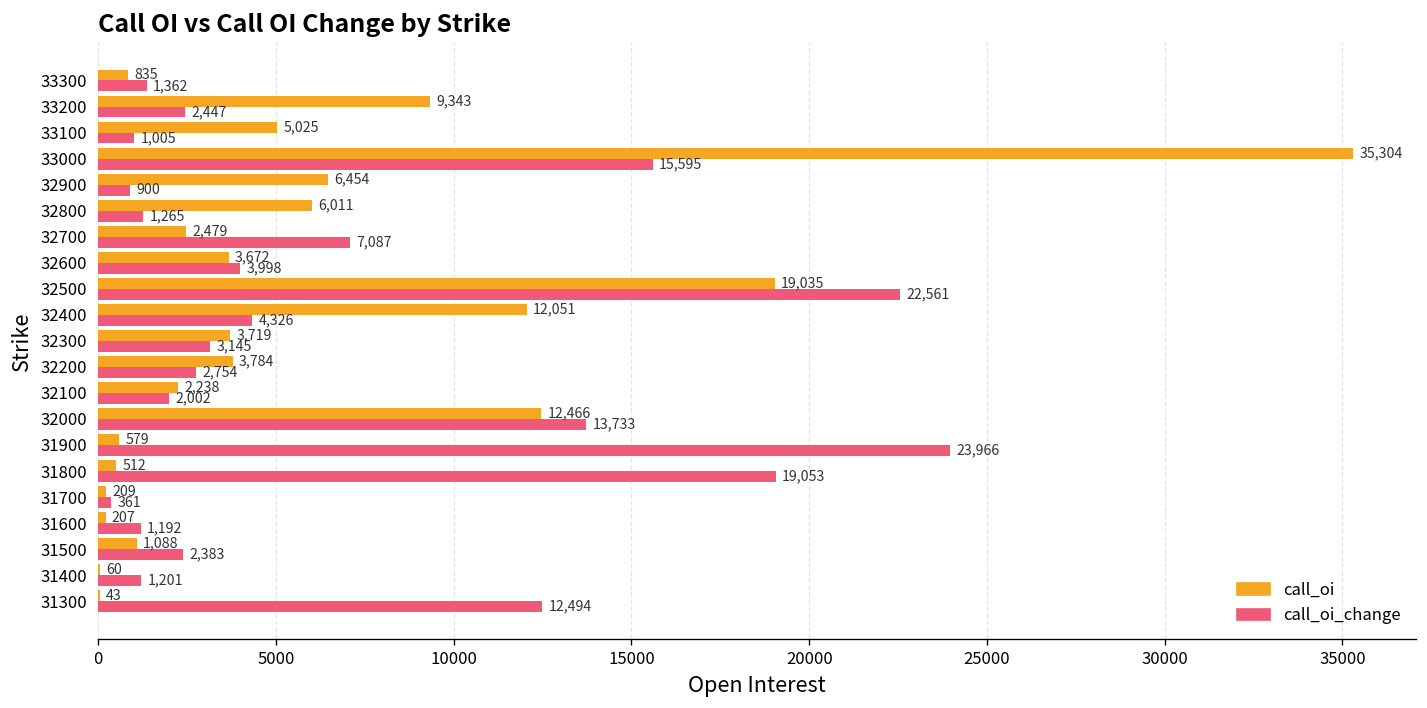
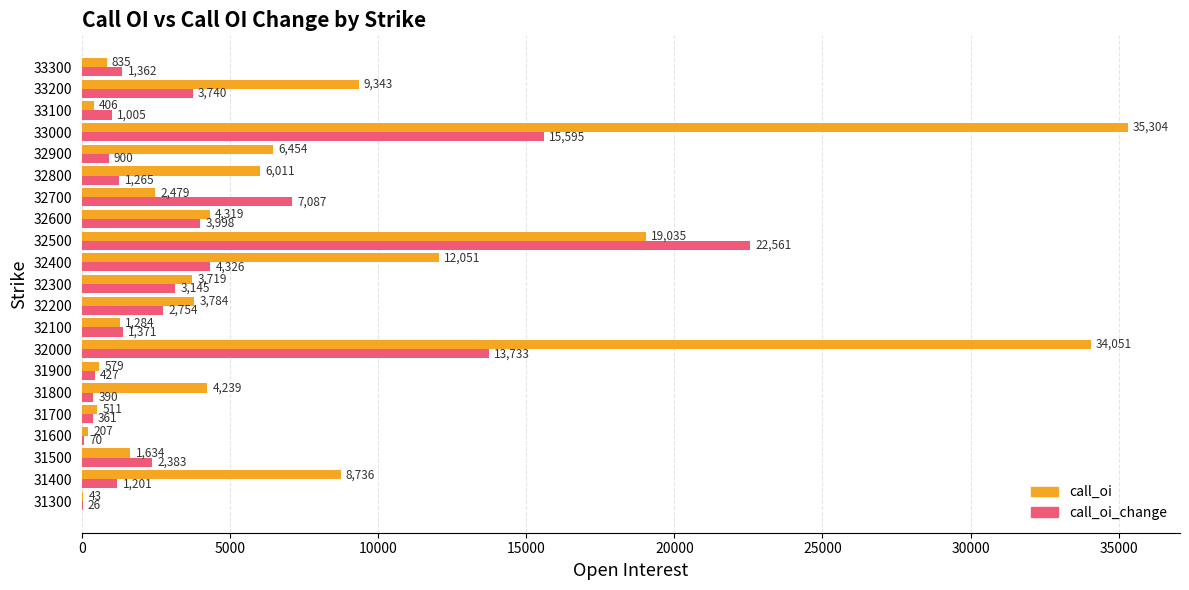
call_oi_change, 33200: 2,447 -> 3,740
call_oi, 33100: 5,025 -> 406
call_oi, 32600: 3,672 -> 4,319
call_oi, 32100: 2,238 -> 1,284
call_oi_change, 32100: 2,002 -> 1,371
call_oi, 32000: 12,466 -> 34,051
call_oi_change, 31900: 23,966 -> 427
call_oi, 31800: 512 -> 4,239
call_oi_change, 31800: 19,053 -> 390
call_oi, 31700: 209 -> 511
call_oi_change, 31600: 1,192 -> 70
call_oi, 31500: 1,088 -> 1,634
call_oi, 31400: 60 -> 8,736
call_oi_change, 31300: 12,494 -> 26
